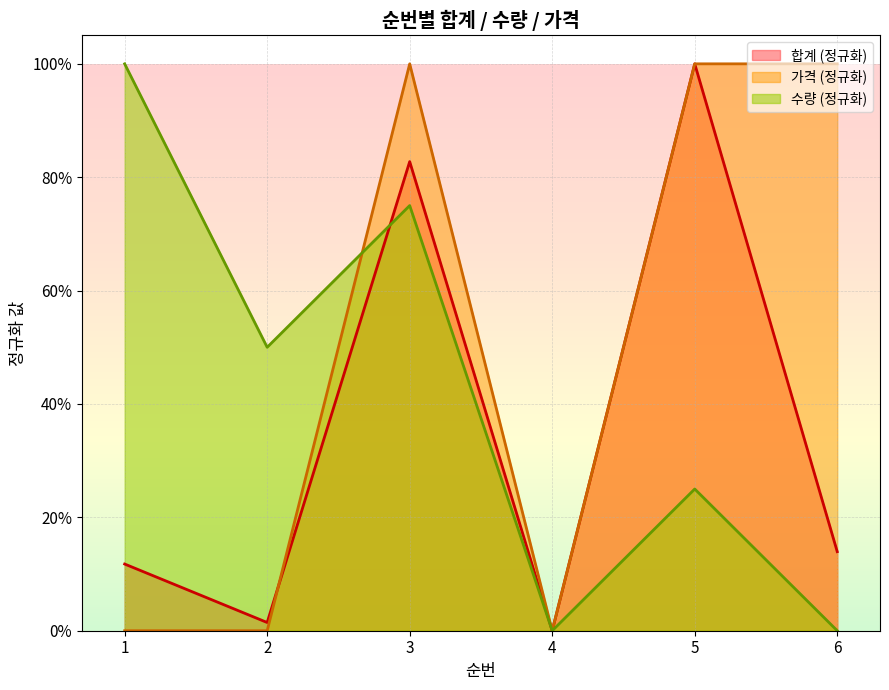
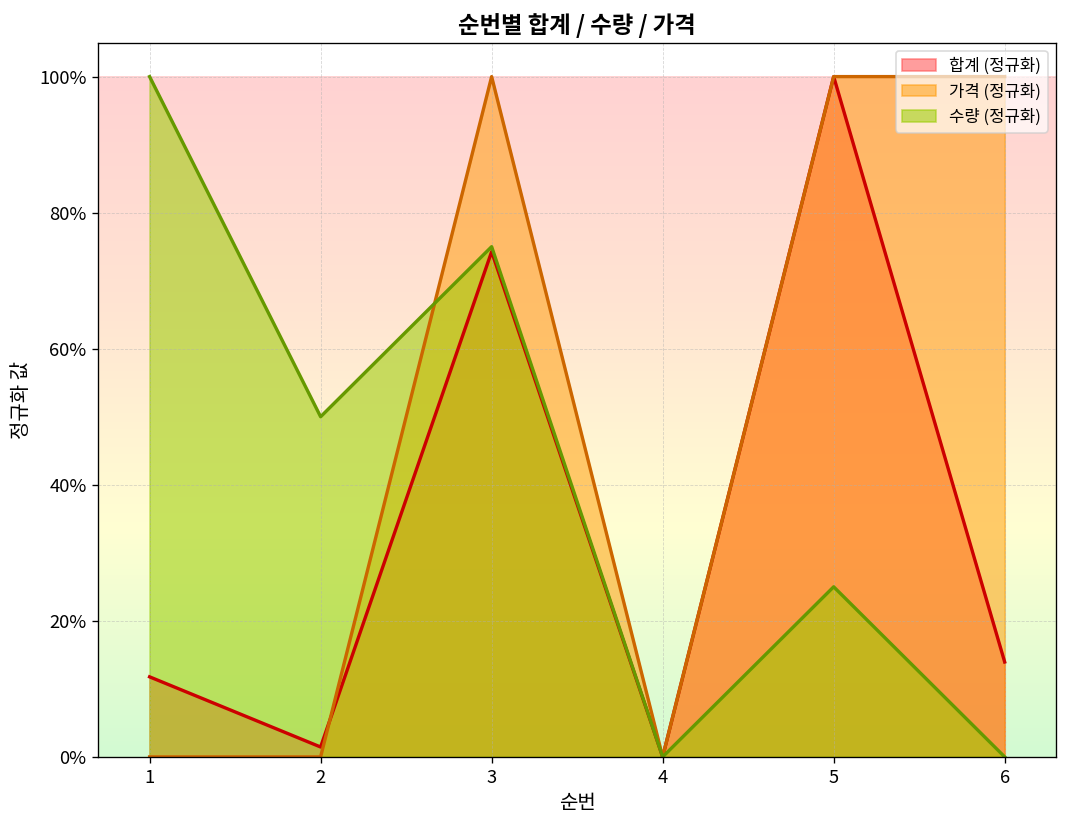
합계 (정규화), 3: 83% -> 74%
